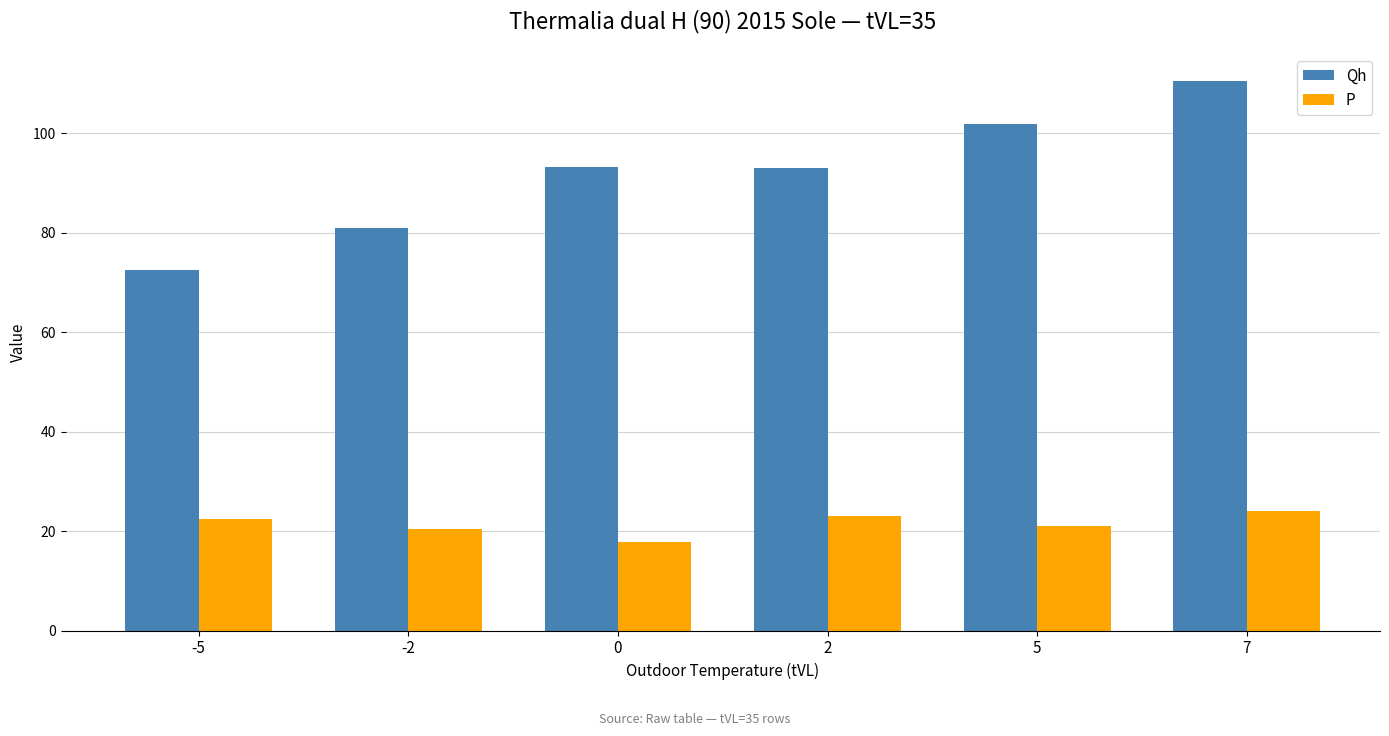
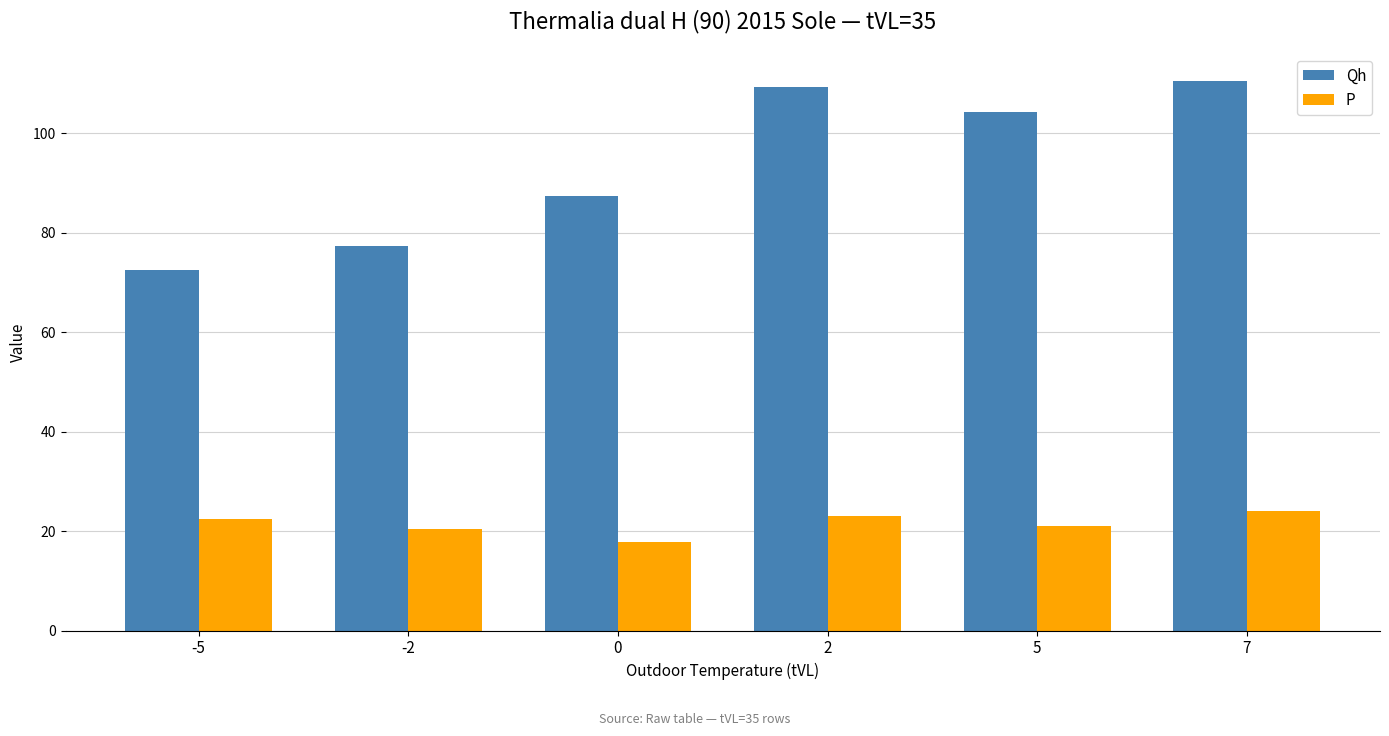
Qh, -2: 81 -> 77
Qh, 0: 93 -> 87
Qh, 2: 93 -> 109
Qh, 5: 102 -> 104
